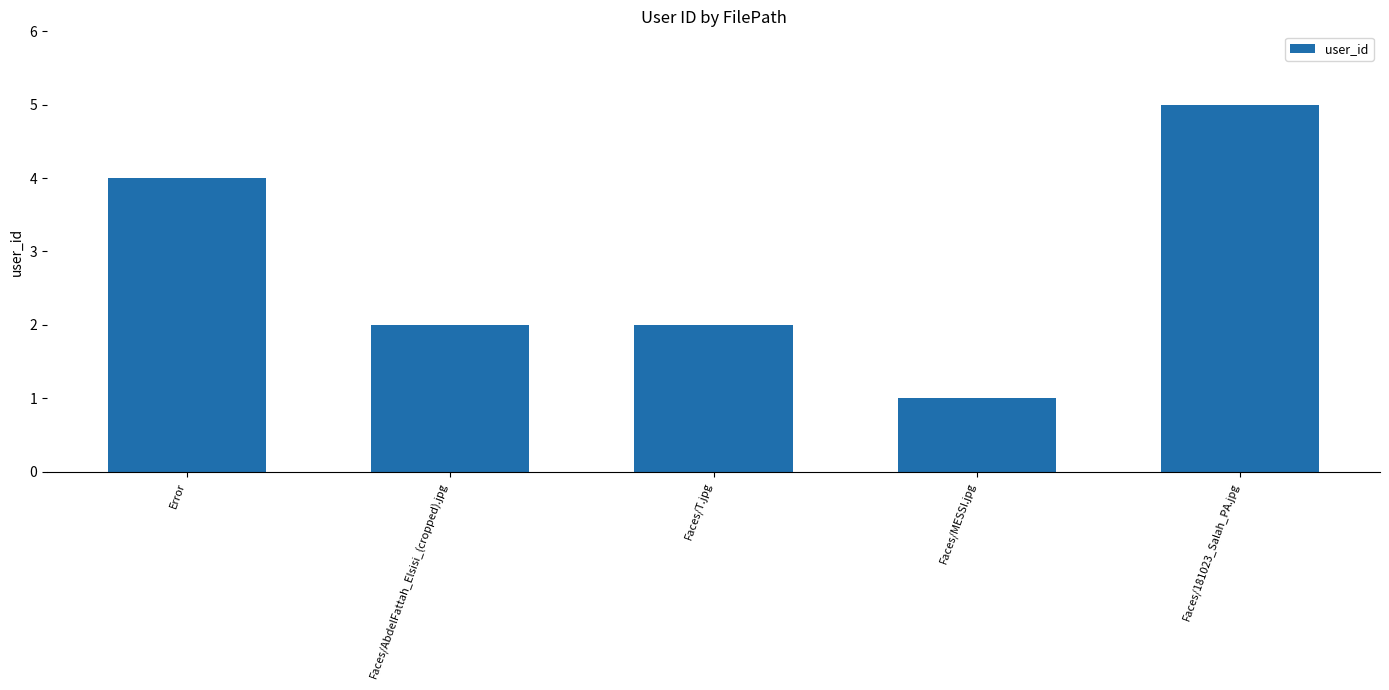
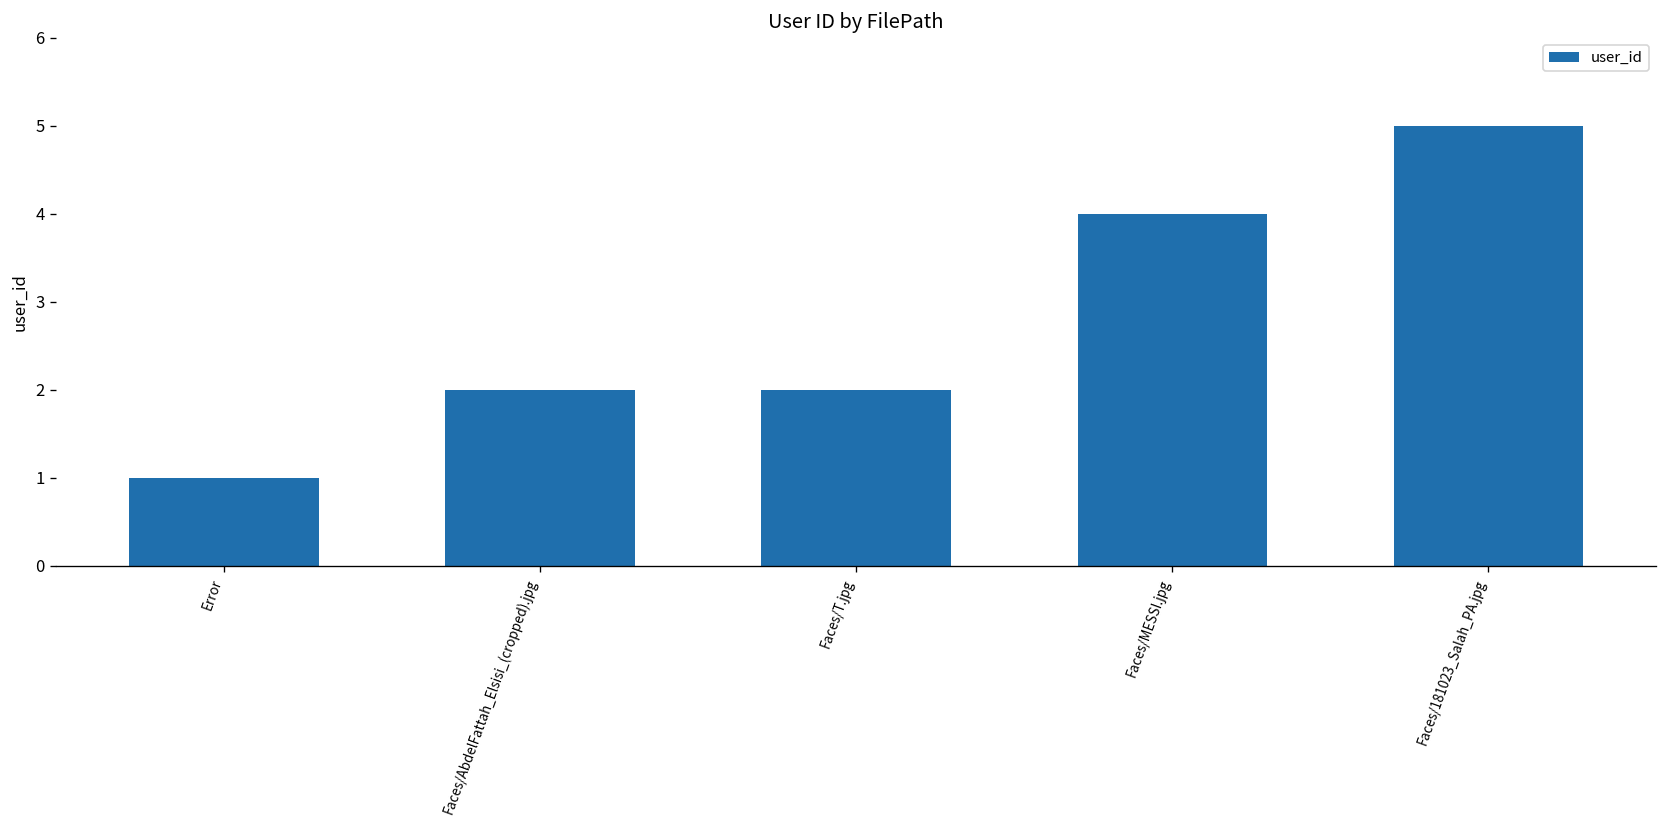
Error: 4 -> 1
Faces/MESSI.jpg: 1 -> 4
